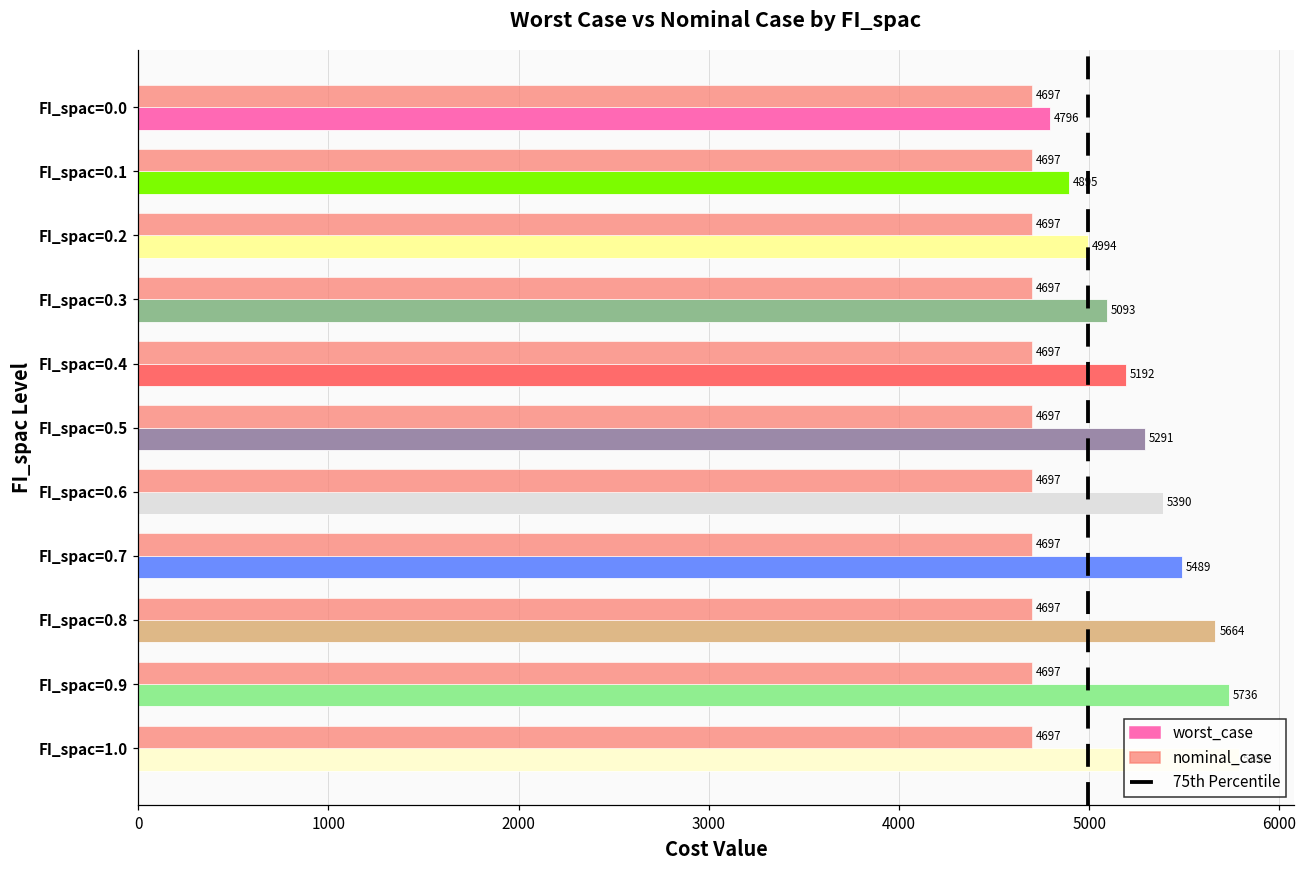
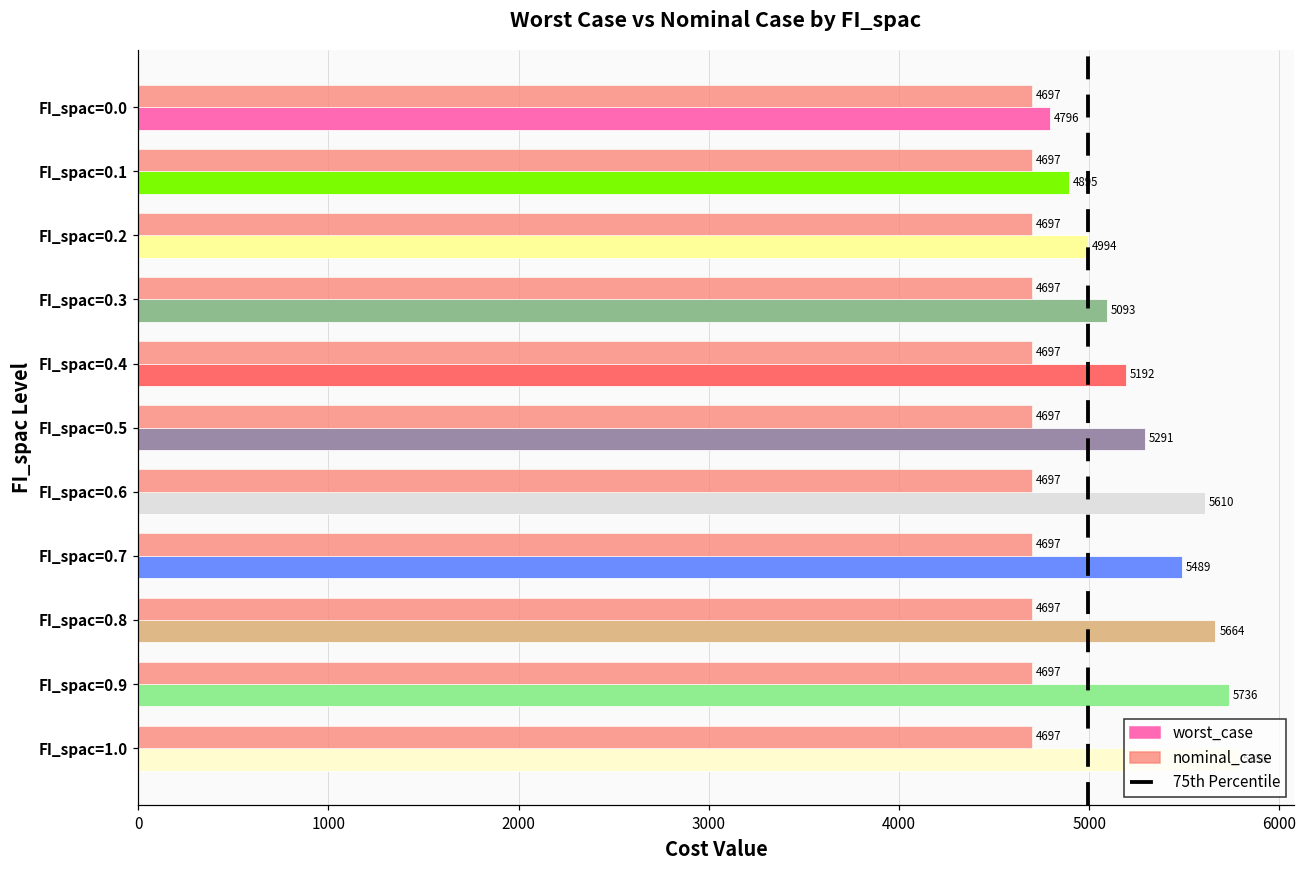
worst_case, FI_spac=0.6: 5390 -> 5610
